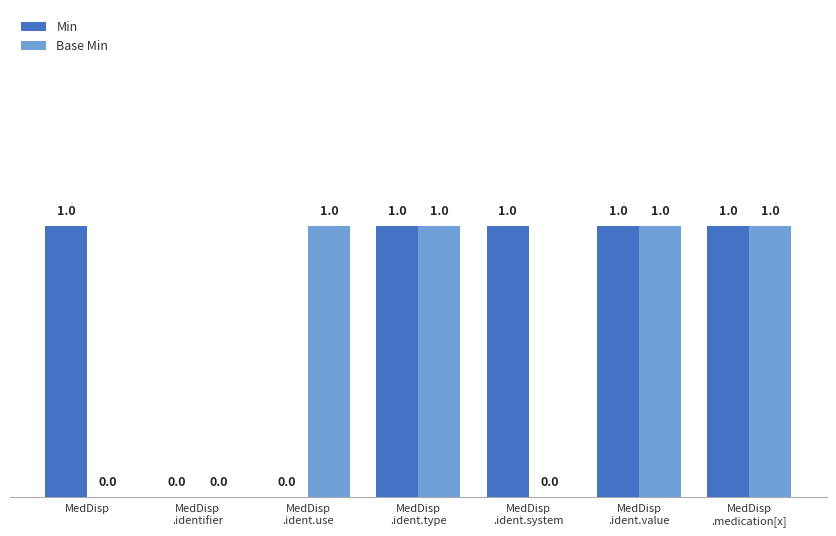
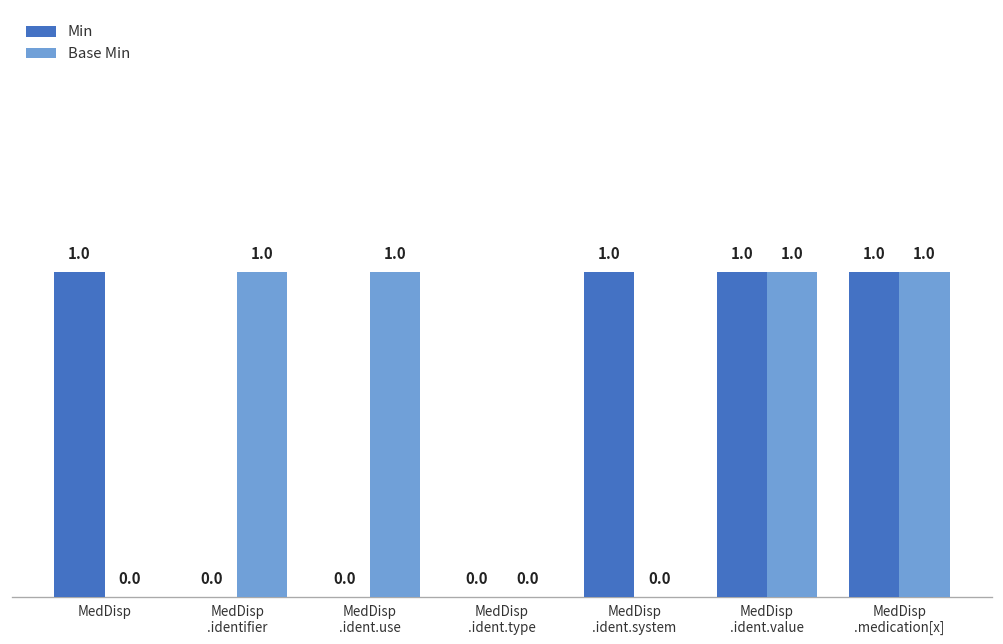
Base Min, MedDisp .identifier: 0.0 -> 1.0
Min, MedDisp .ident.type: 1.0 -> 0.0
Base Min, MedDisp .ident.type: 1.0 -> 0.0
